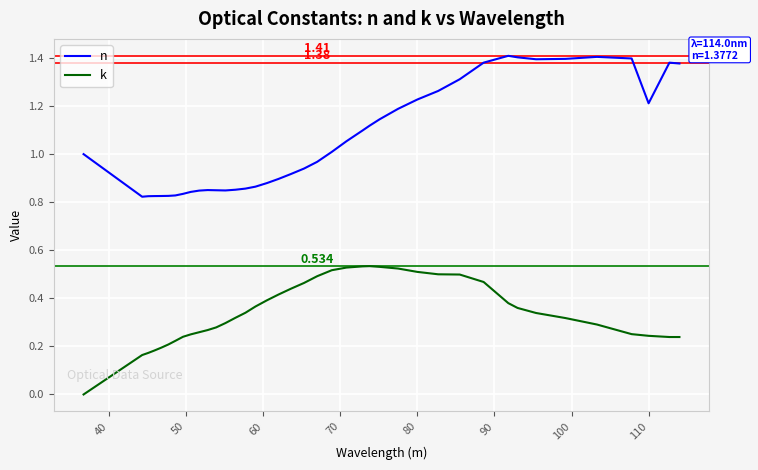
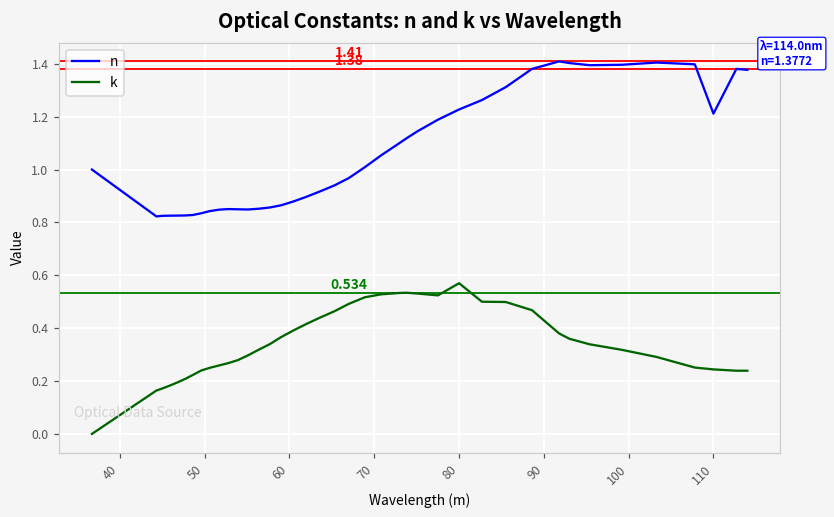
k, 80: 0.51 -> 0.57
